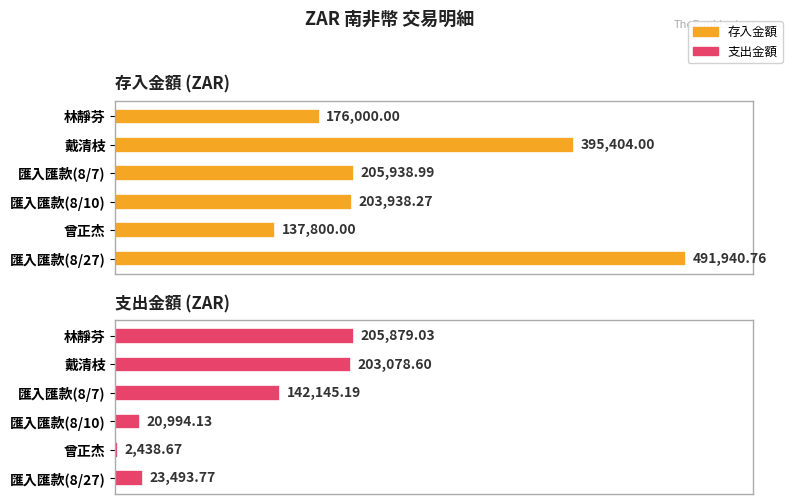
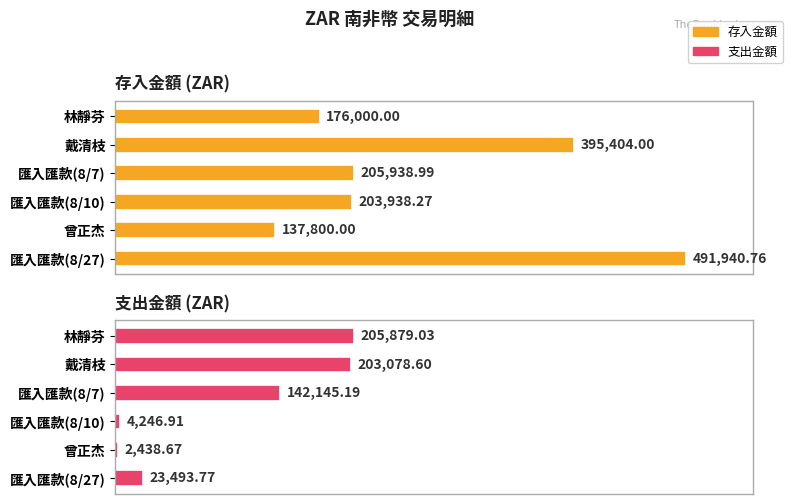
支出金額 (ZAR), 匯入匯款(8/10): 20,994.13 -> 4,246.91
